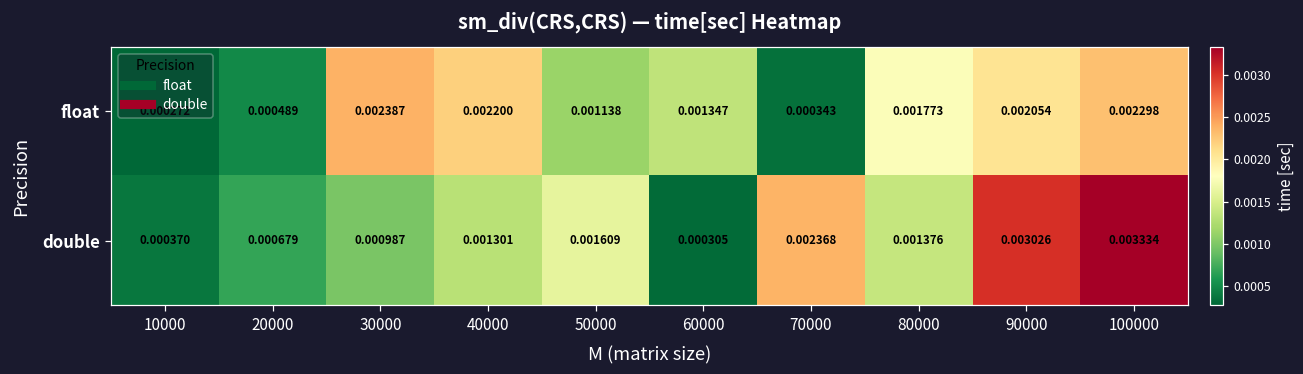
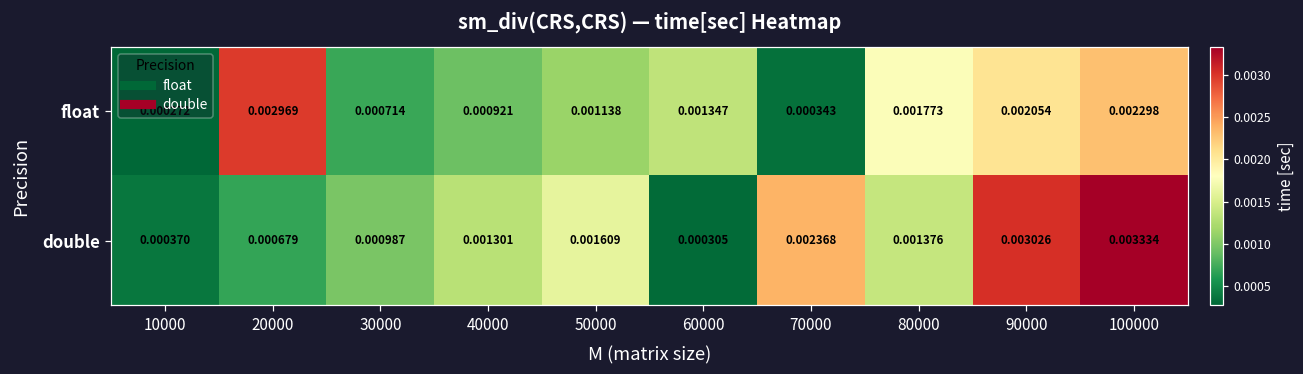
float, 20000: 0.000489 -> 0.002969
float, 30000: 0.002387 -> 0.000714
float, 40000: 0.002200 -> 0.000921
